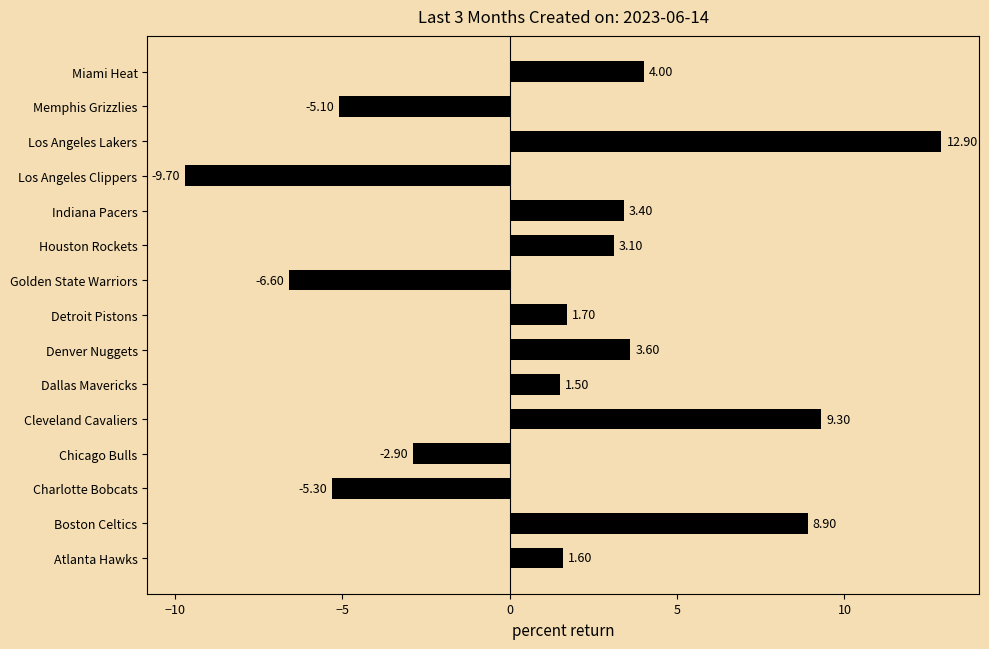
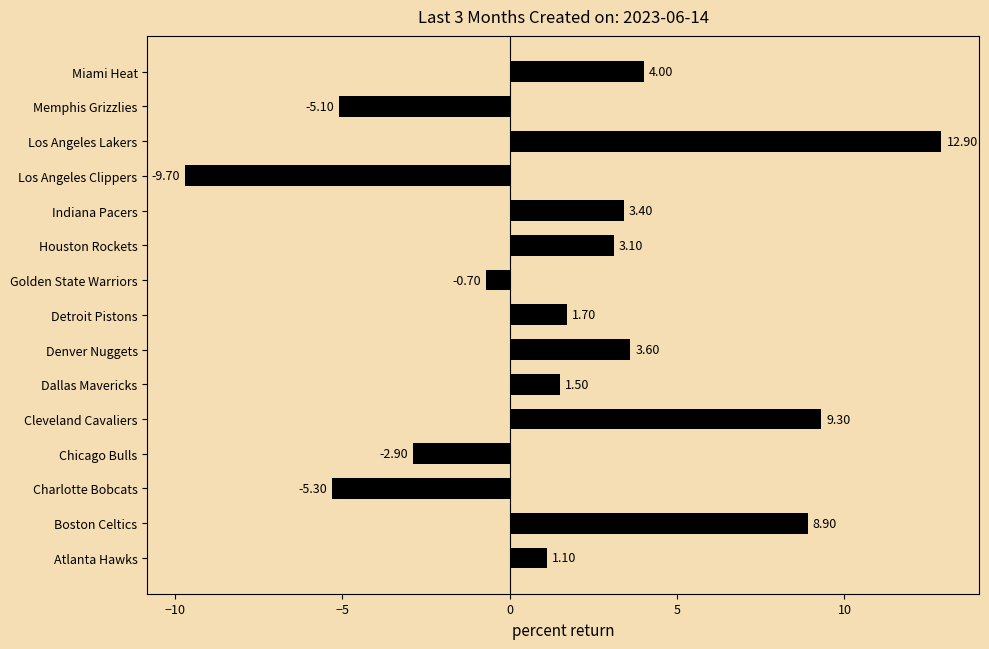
Golden State Warriors: -6.60 -> -0.70
Atlanta Hawks: 1.60 -> 1.10
